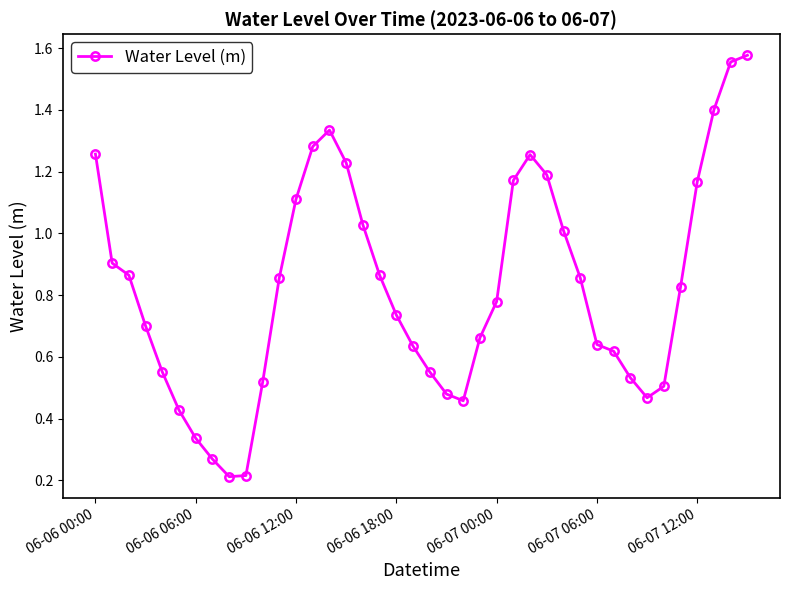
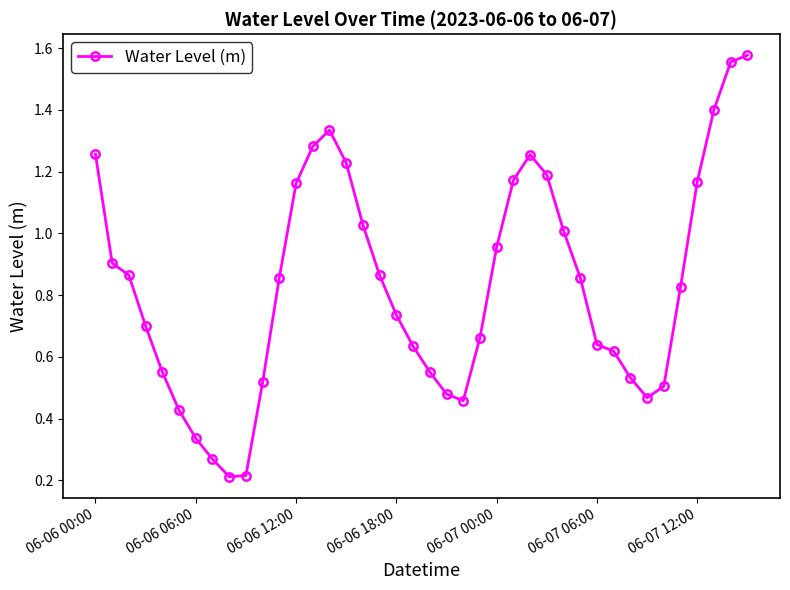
06-06 12:00: 1.11 -> 1.16
06-07 00:00: 0.78 -> 0.96
